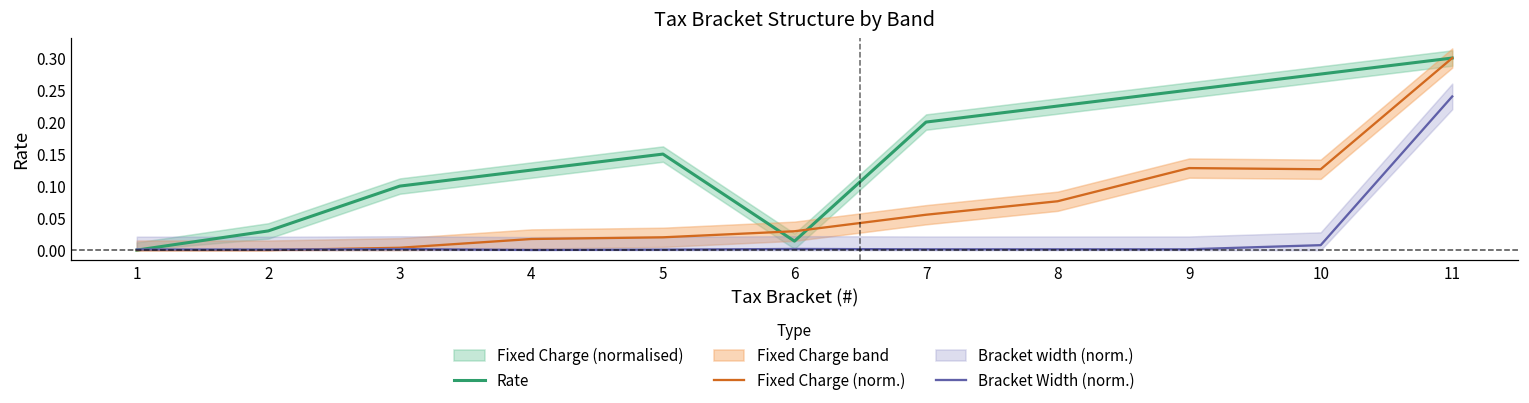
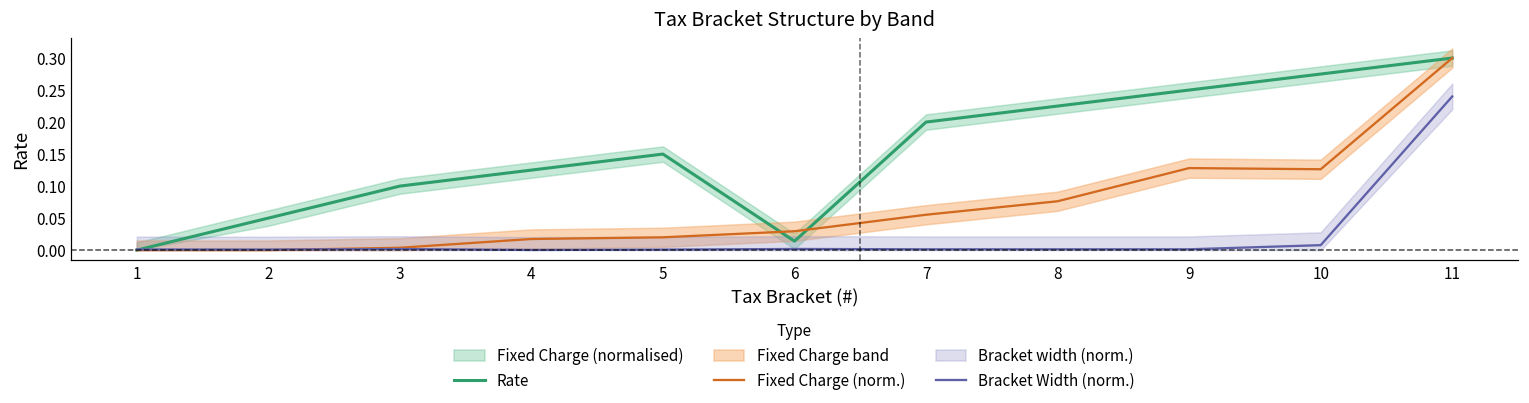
Rate, 2: 0.03 -> 0.05
